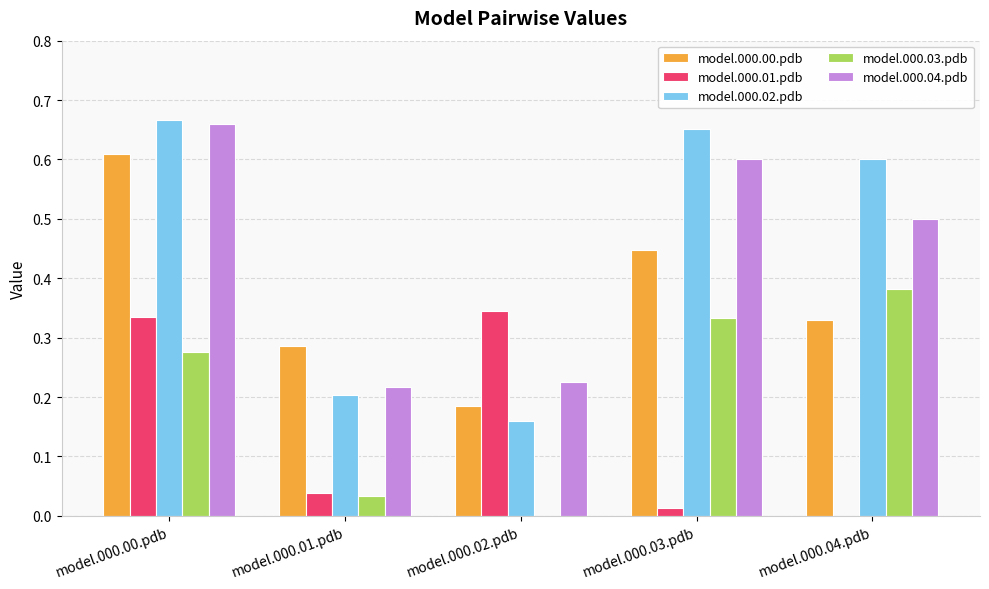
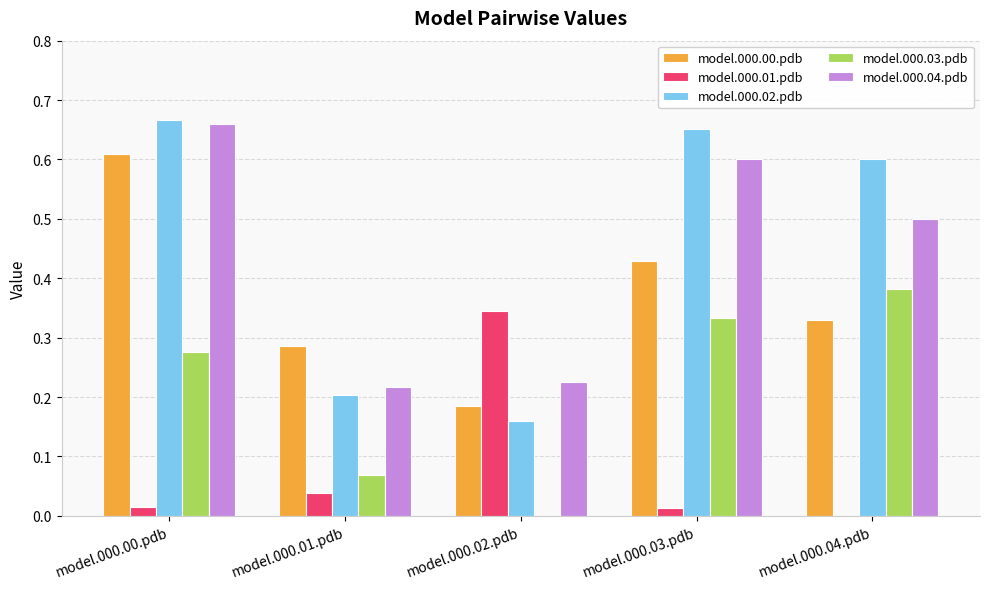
model.000.01.pdb, model.000.00.pdb: 0.34 -> 0.01
model.000.03.pdb, model.000.01.pdb: 0.03 -> 0.07
model.000.00.pdb, model.000.03.pdb: 0.45 -> 0.43
